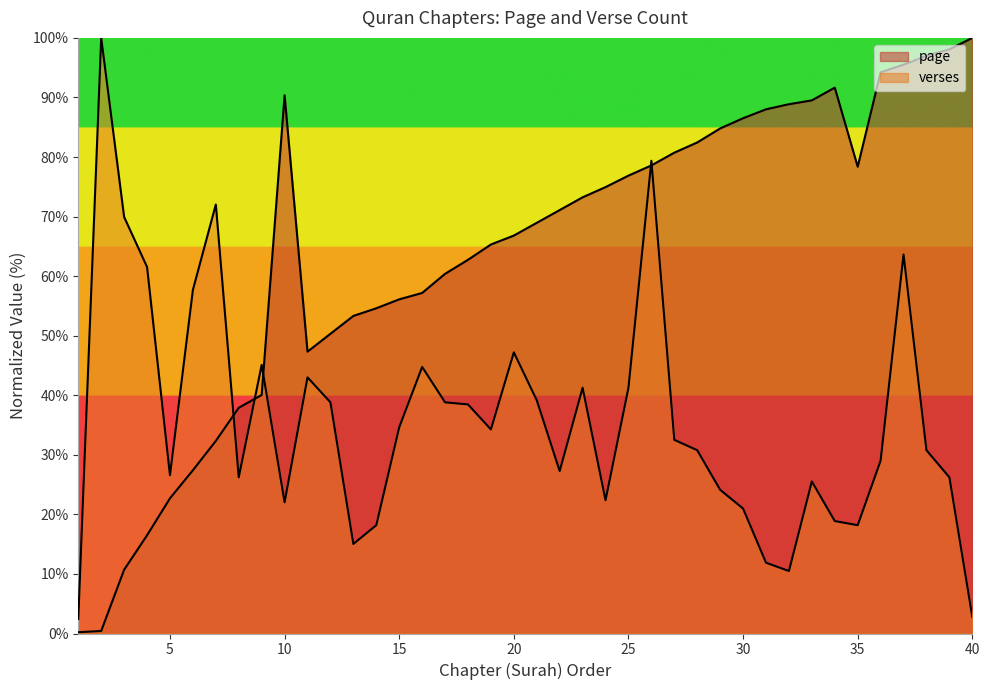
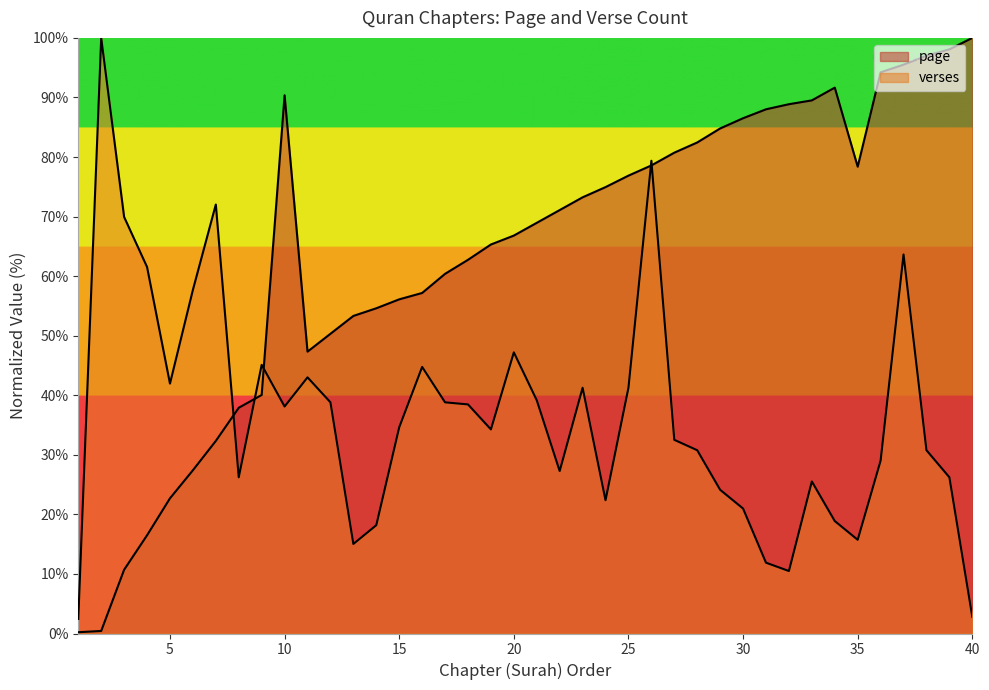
verses, 5: 27% -> 42%
verses, 10: 22% -> 38%
verses, 35: 18% -> 16%
